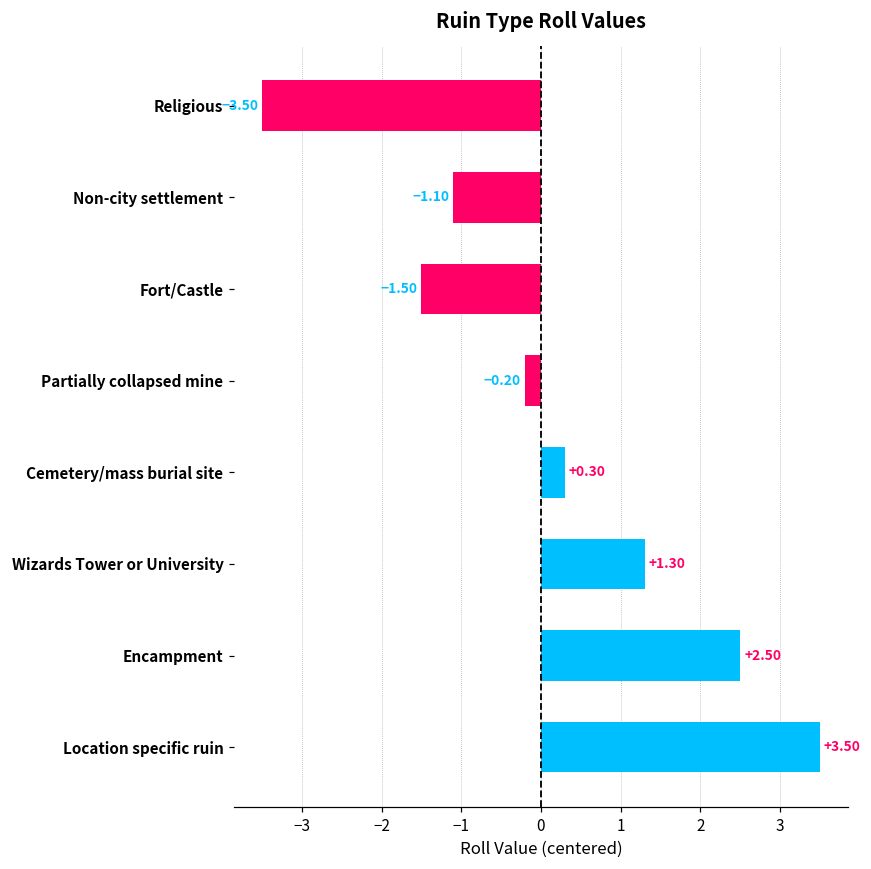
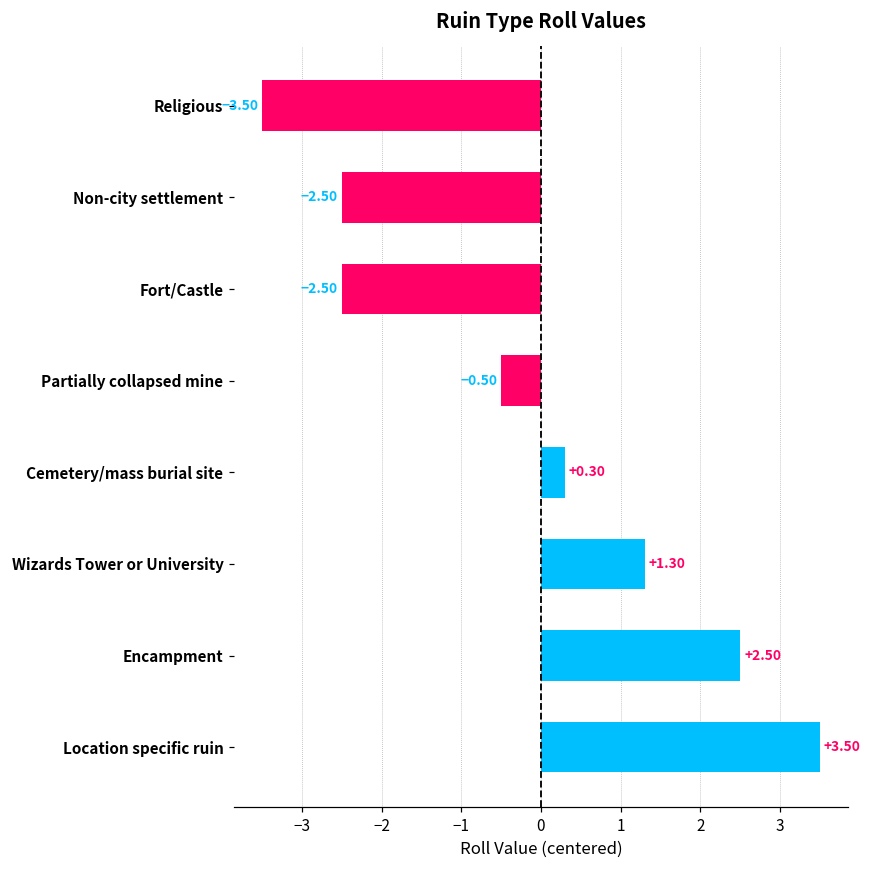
Non-city settlement: -1.10 -> -2.50
Fort/Castle: -1.50 -> -2.50
Partially collapsed mine: -0.20 -> -0.50
